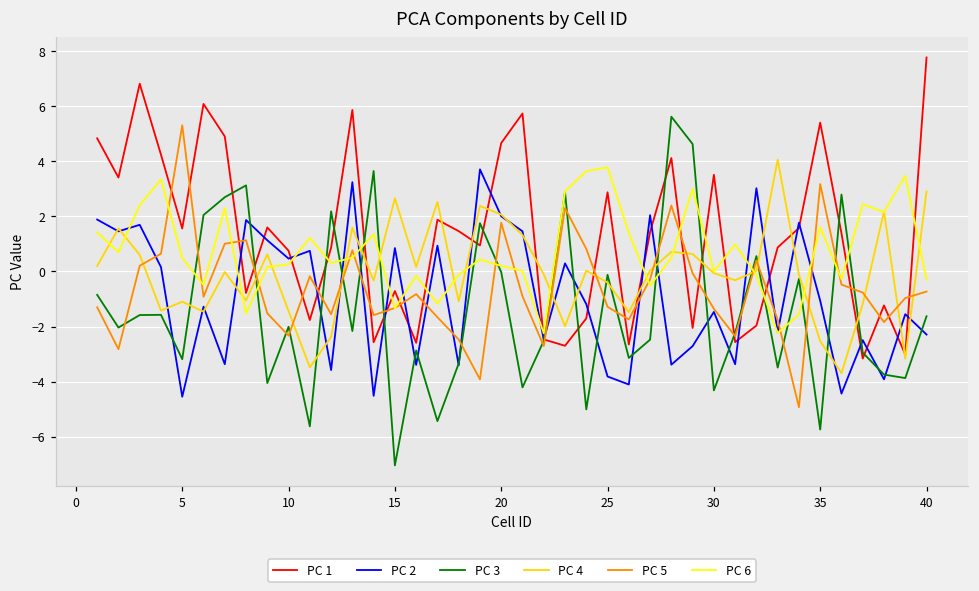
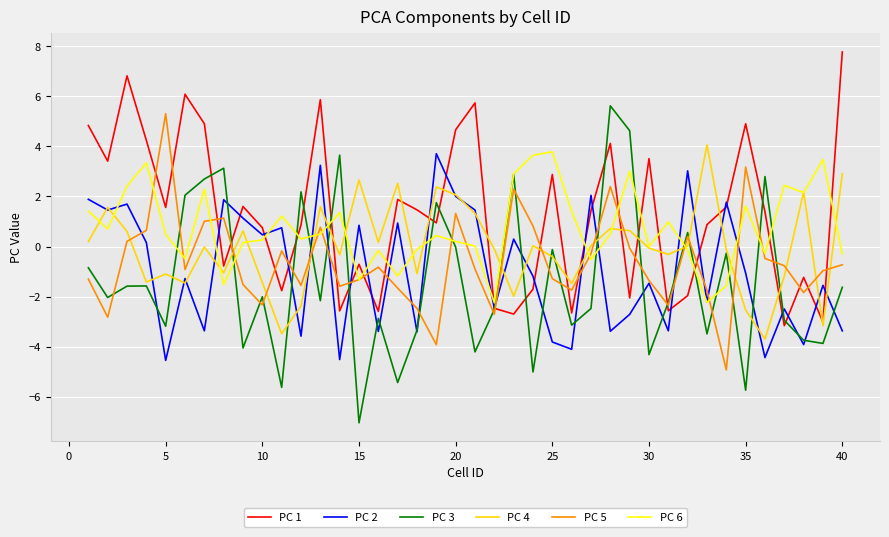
PC 5, 20: 1.8 -> 1.3
PC 1, 35: 5.4 -> 4.9
PC 2, 40: -2.3 -> -3.4
